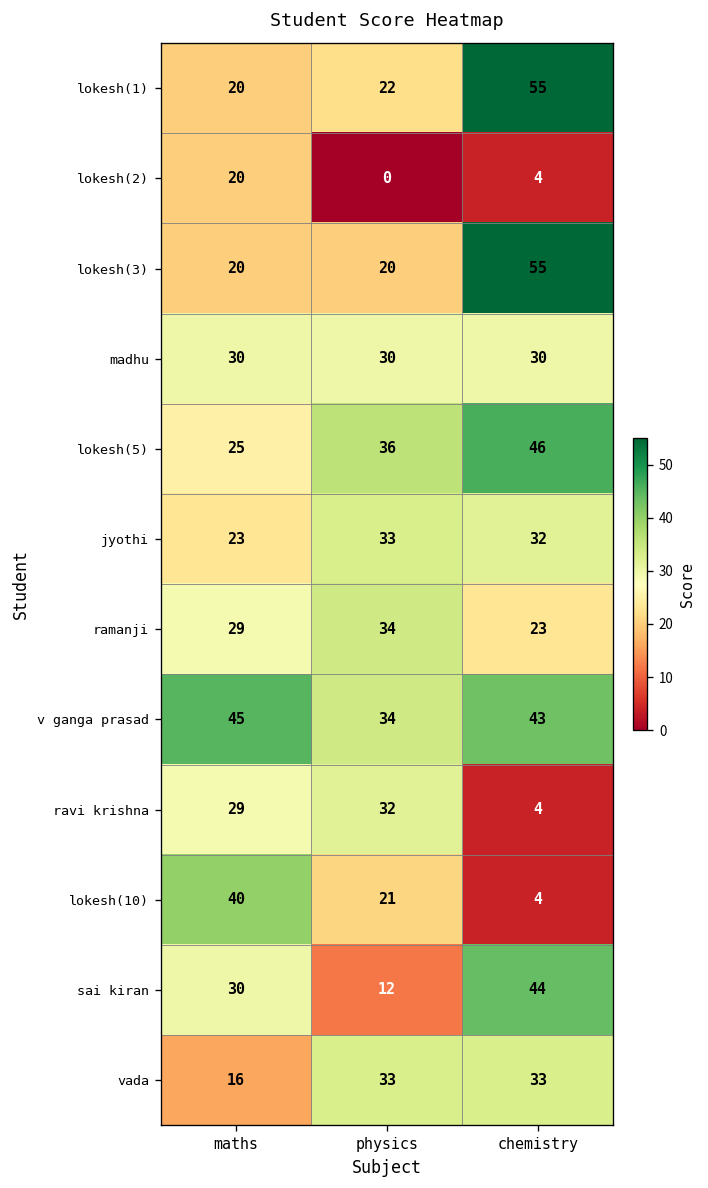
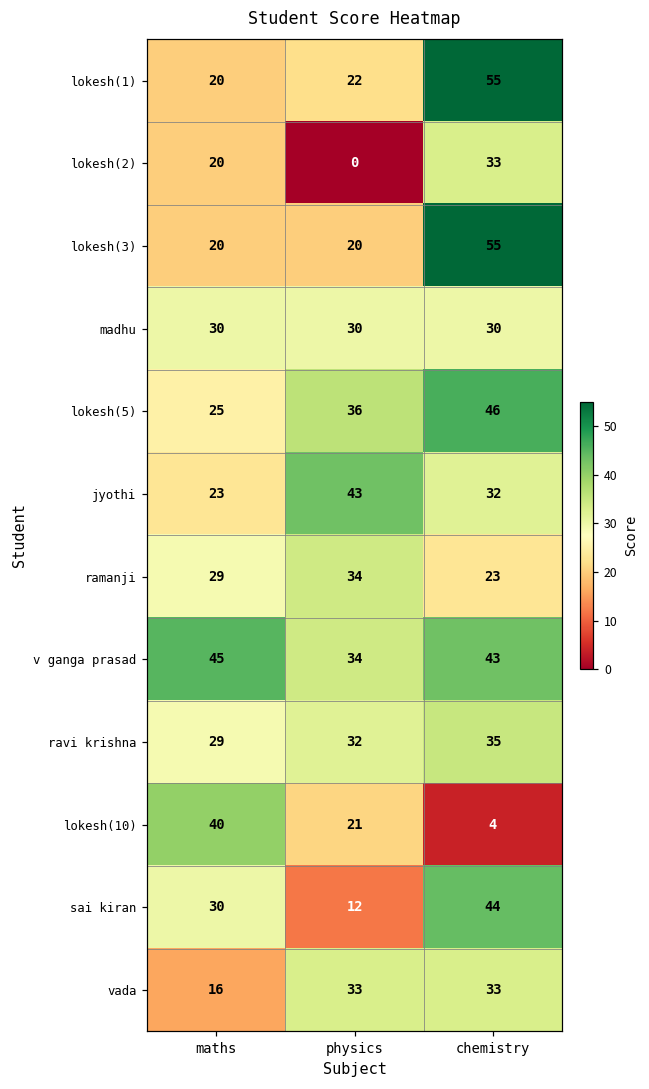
lokesh(2), chemistry: 4 -> 33
jyothi, physics: 33 -> 43
ravi krishna, chemistry: 4 -> 35
